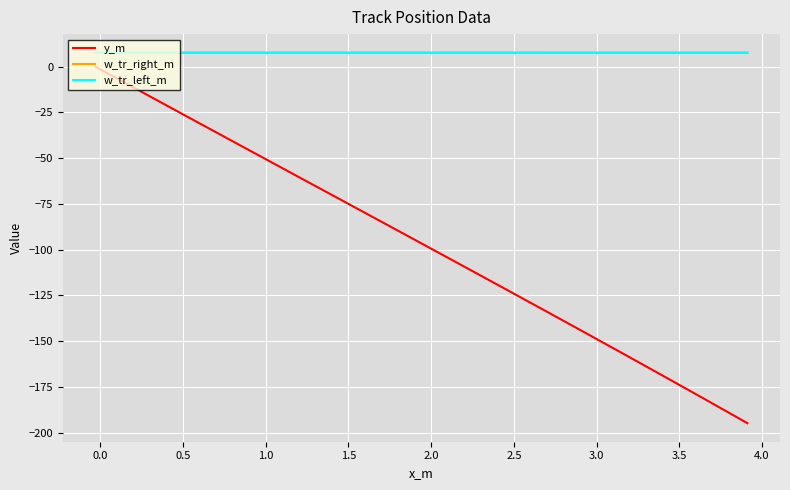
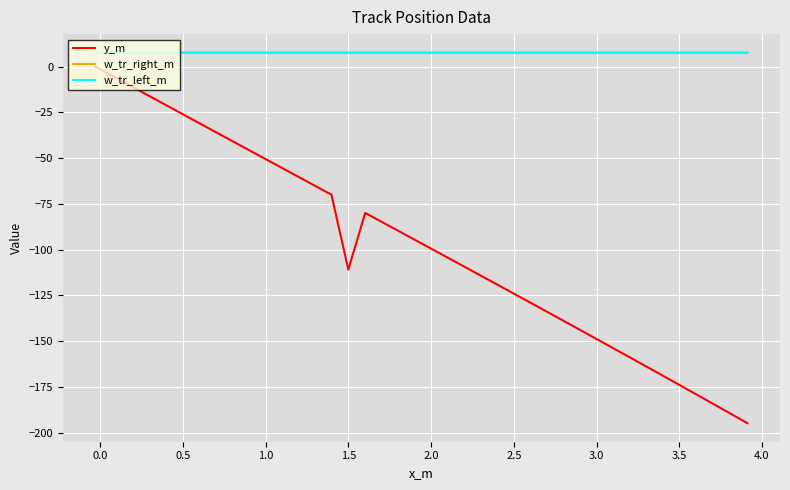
y_m, 1.5: -75 -> -111
